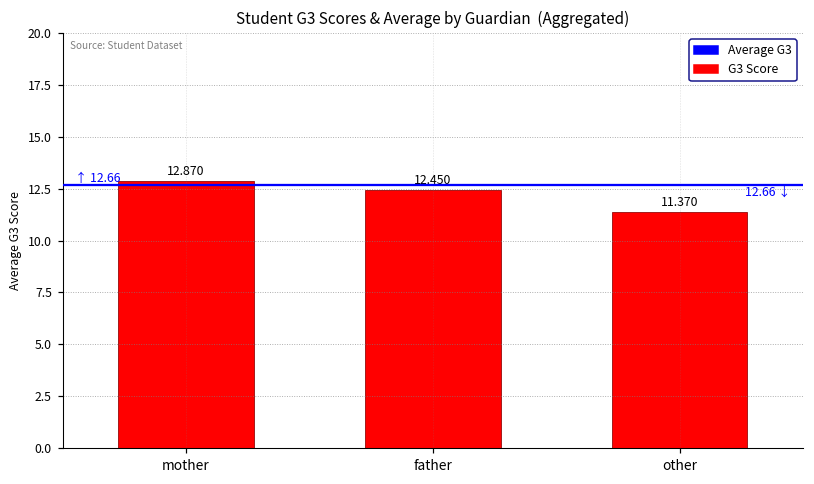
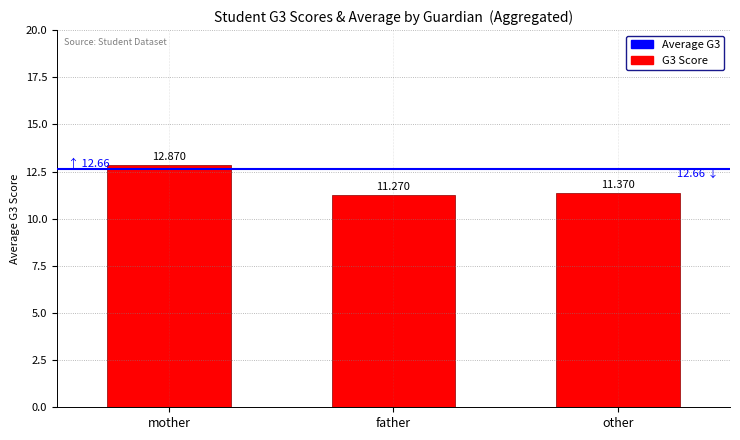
father: 12.450 -> 11.270
